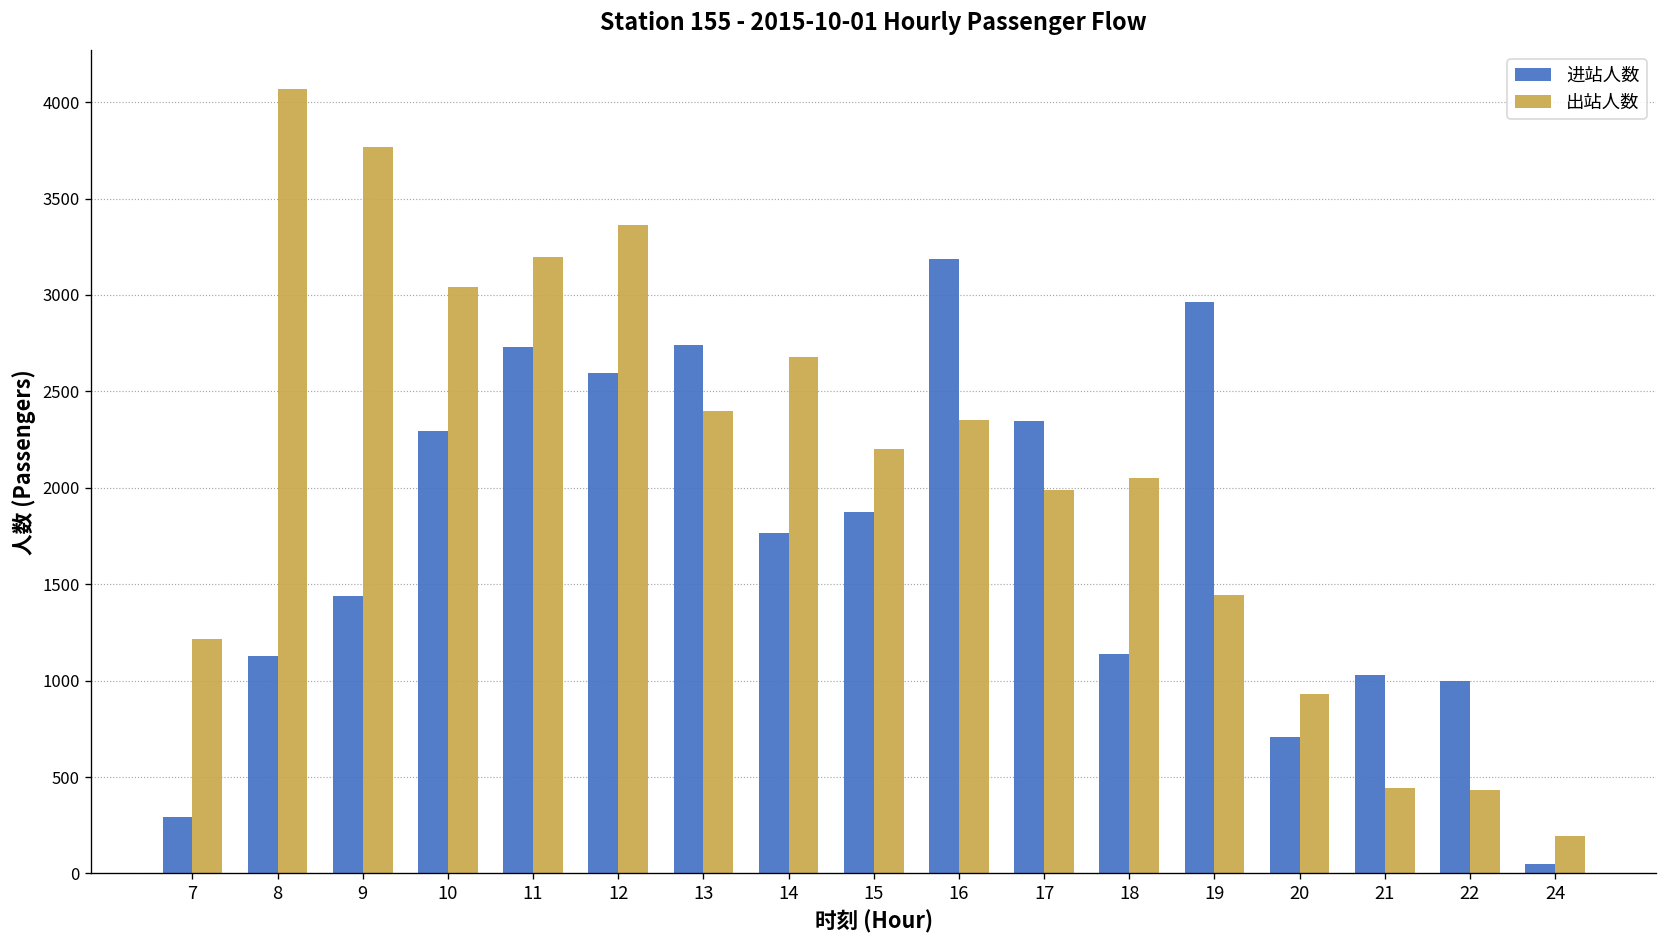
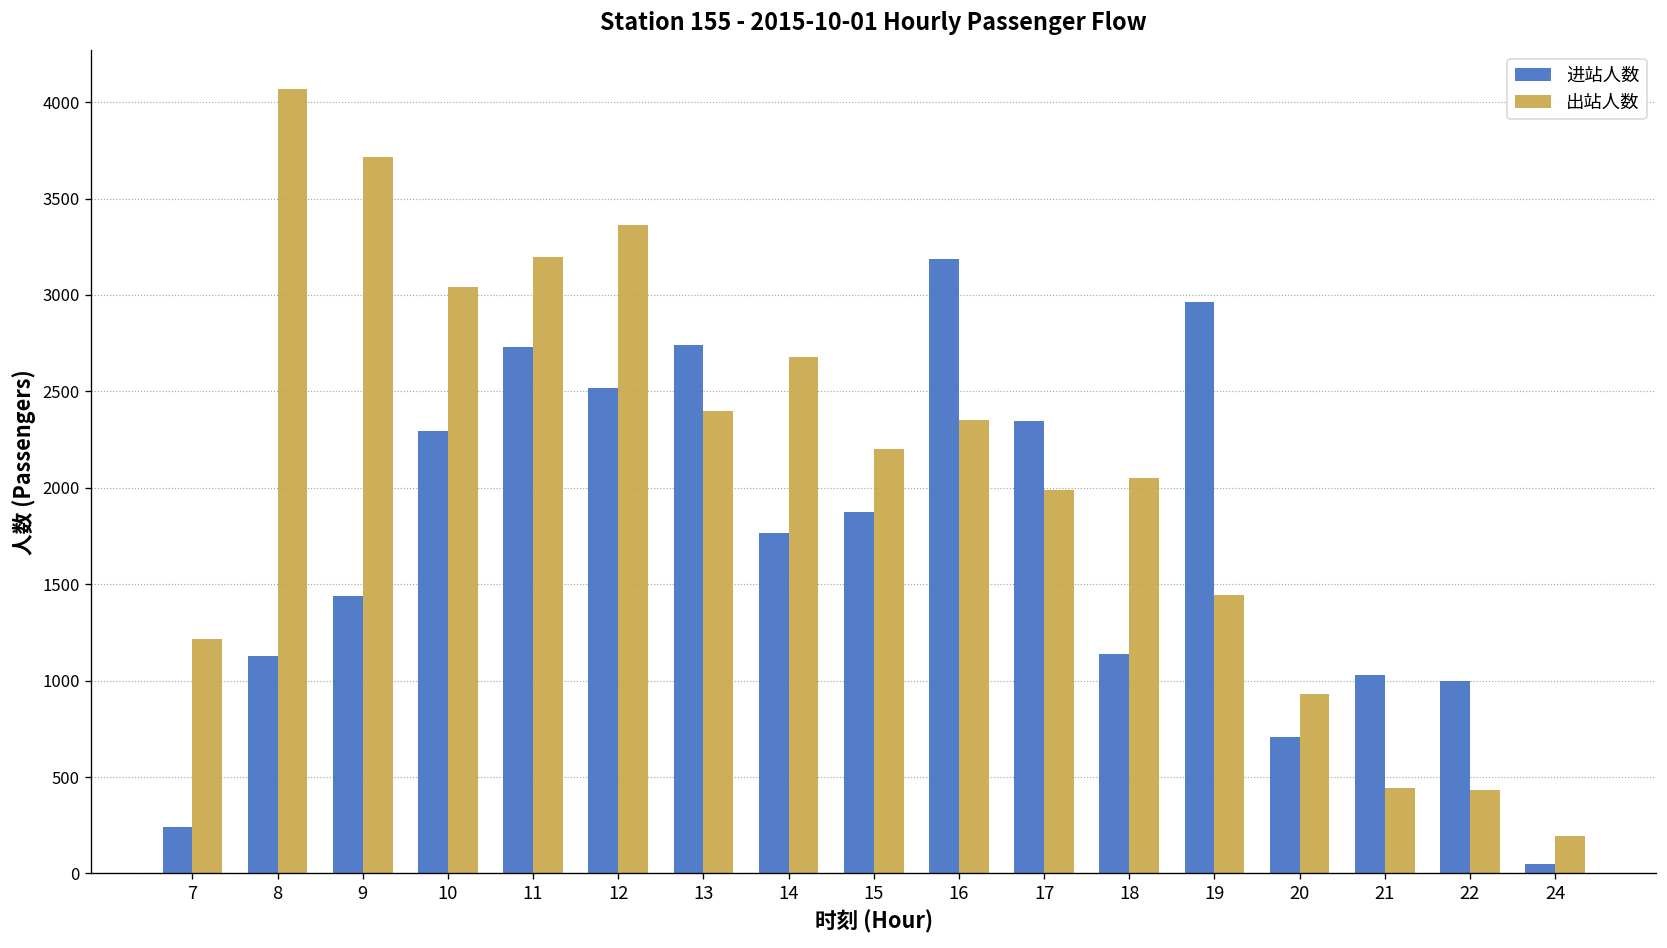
进站人数, 7: 290 -> 240
出站人数, 9: 3770 -> 3710
进站人数, 12: 2590 -> 2520
